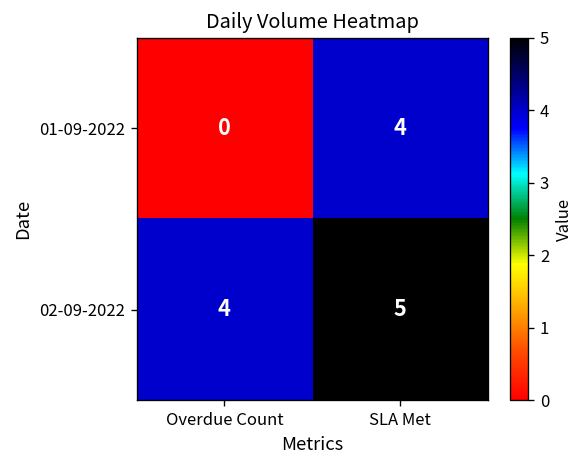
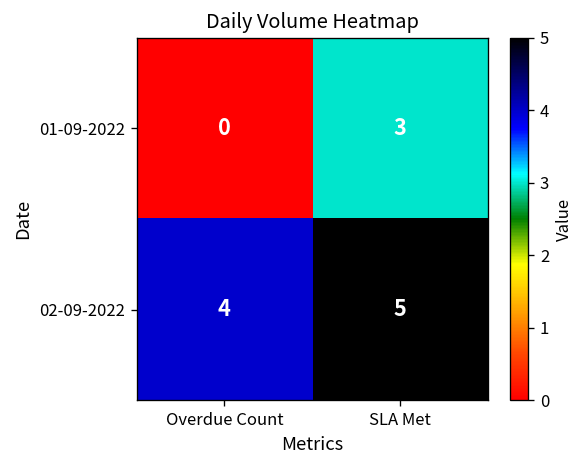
01-09-2022, SLA Met: 4 -> 3
